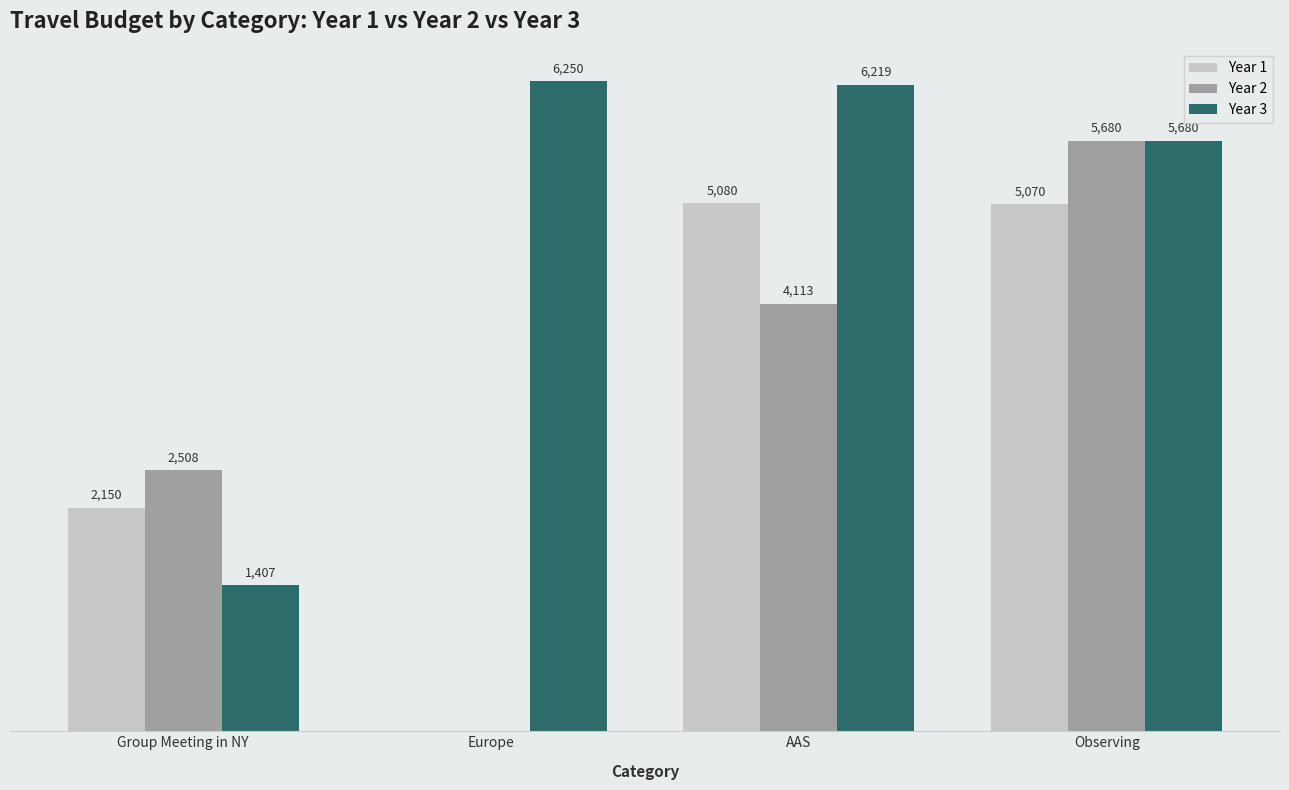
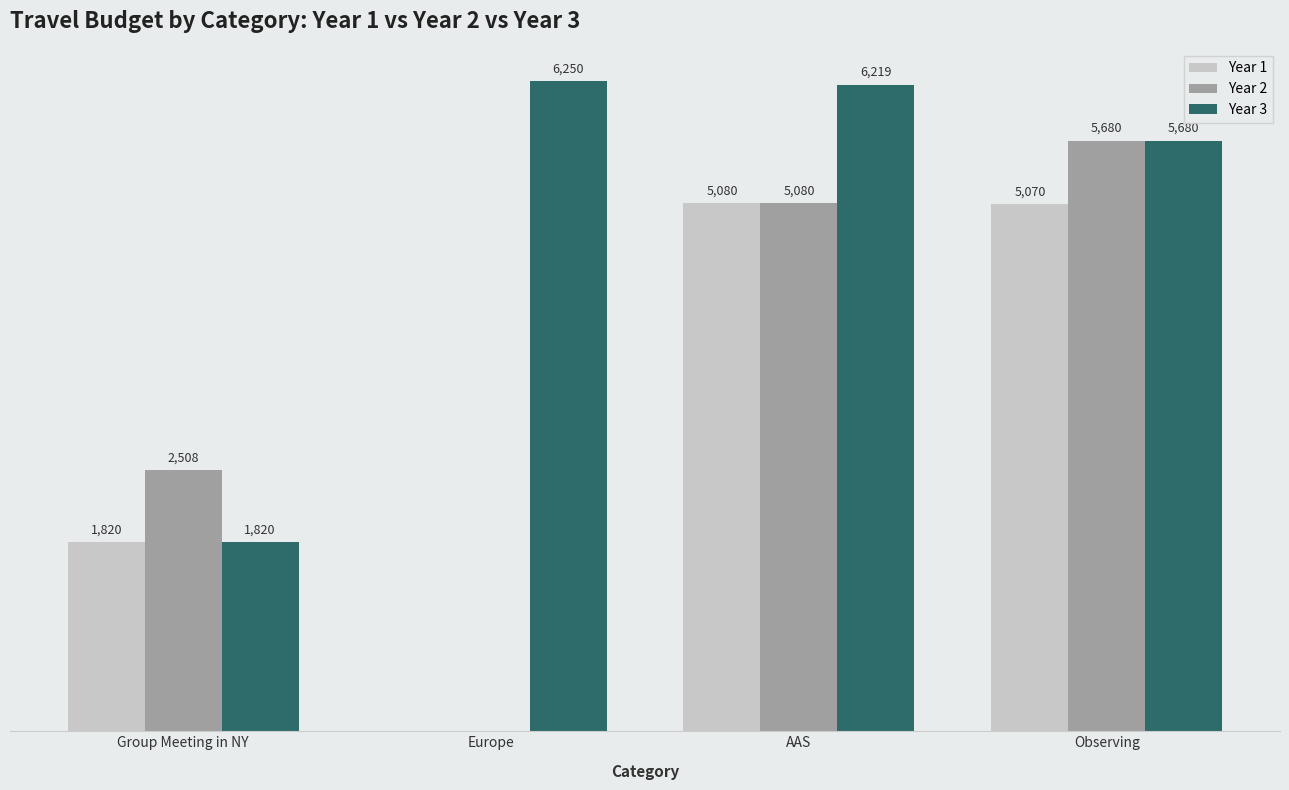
Year 1, Group Meeting in NY: 2,150 -> 1,820
Year 3, Group Meeting in NY: 1,407 -> 1,820
Year 2, AAS: 4,113 -> 5,080
